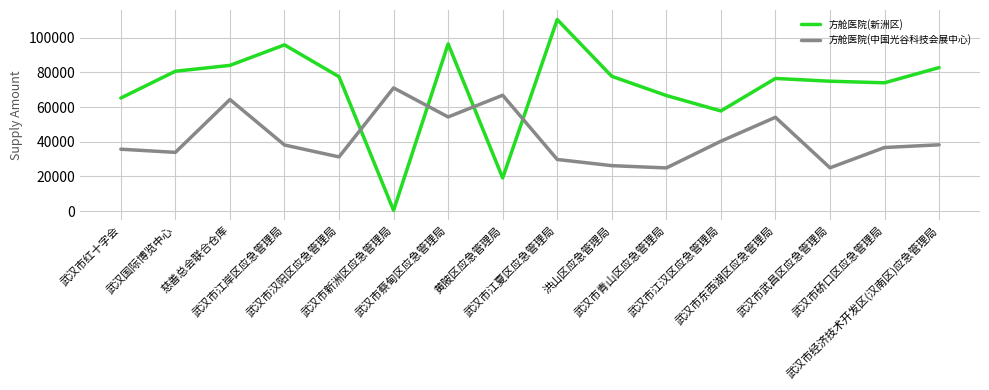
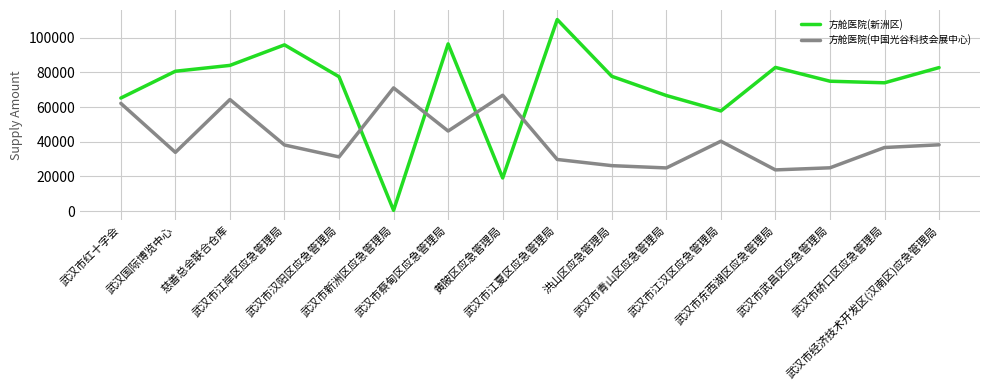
方舱医院(中国光谷科技会展中心), 武汉市红十字会: 36000 -> 62000
方舱医院(中国光谷科技会展中心), 武汉市蔡甸区应急管理局: 54000 -> 46000
方舱医院(新洲区), 武汉市东西湖区应急管理局: 76000 -> 83000
方舱医院(中国光谷科技会展中心), 武汉市东西湖区应急管理局: 54000 -> 24000
